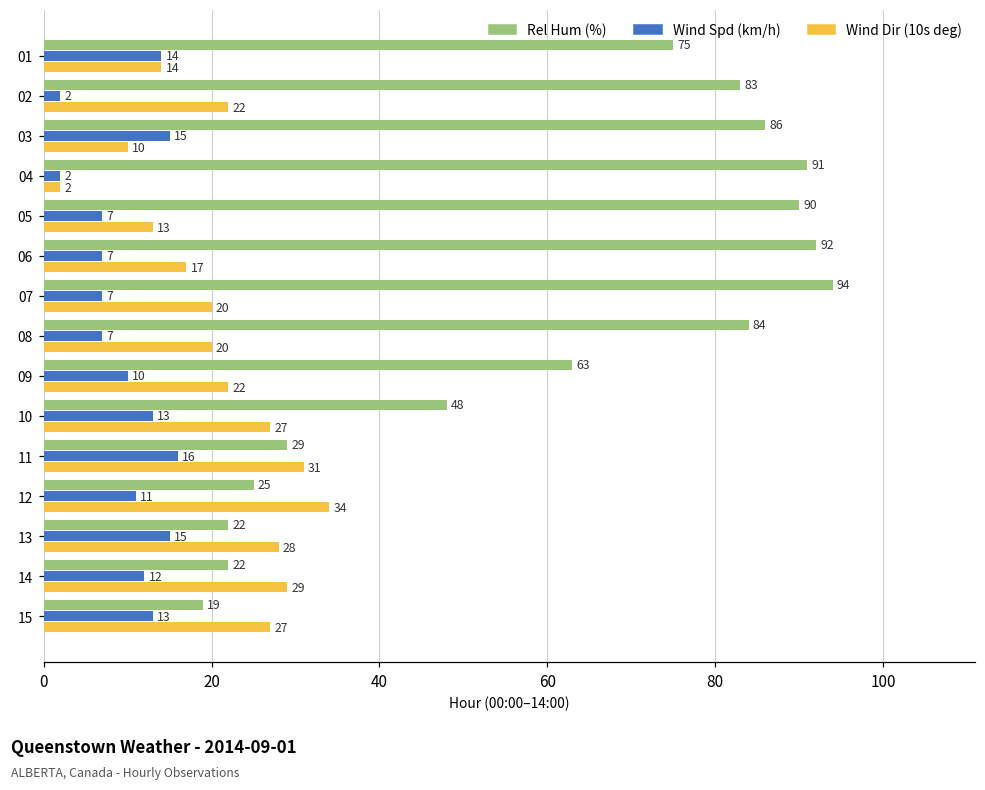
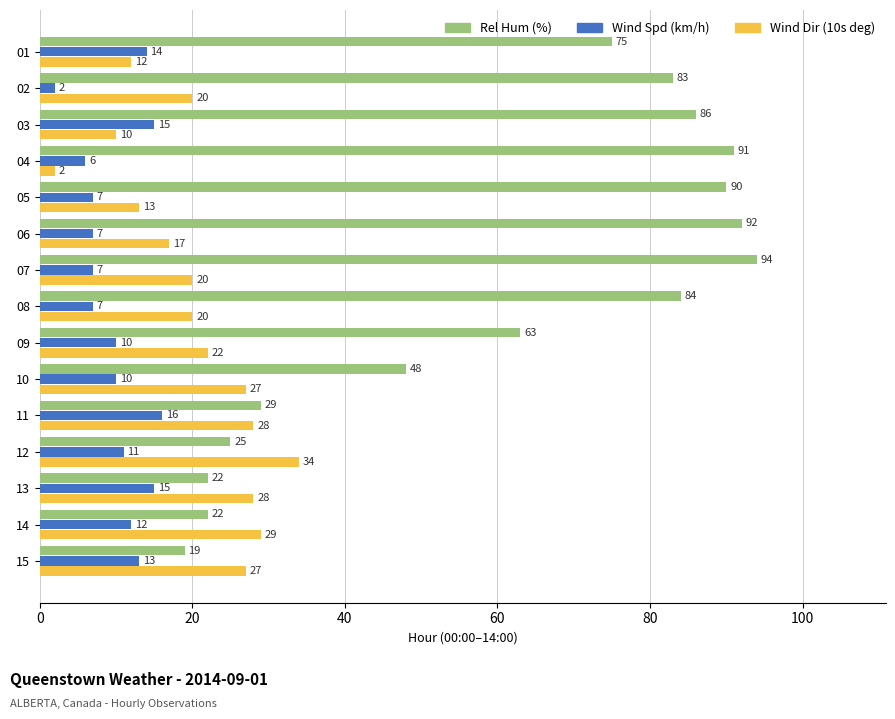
Wind Dir (10s deg), 01: 14 -> 12
Wind Dir (10s deg), 02: 22 -> 20
Wind Spd (km/h), 04: 2 -> 6
Wind Spd (km/h), 10: 13 -> 10
Wind Dir (10s deg), 11: 31 -> 28
